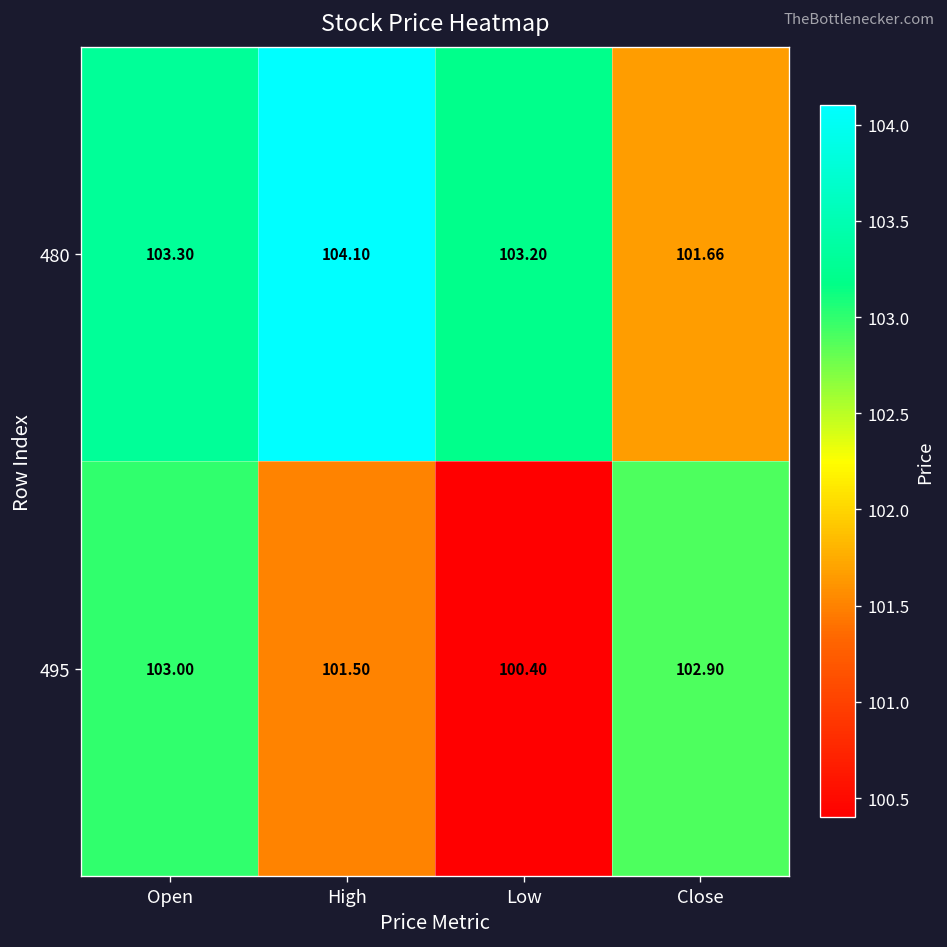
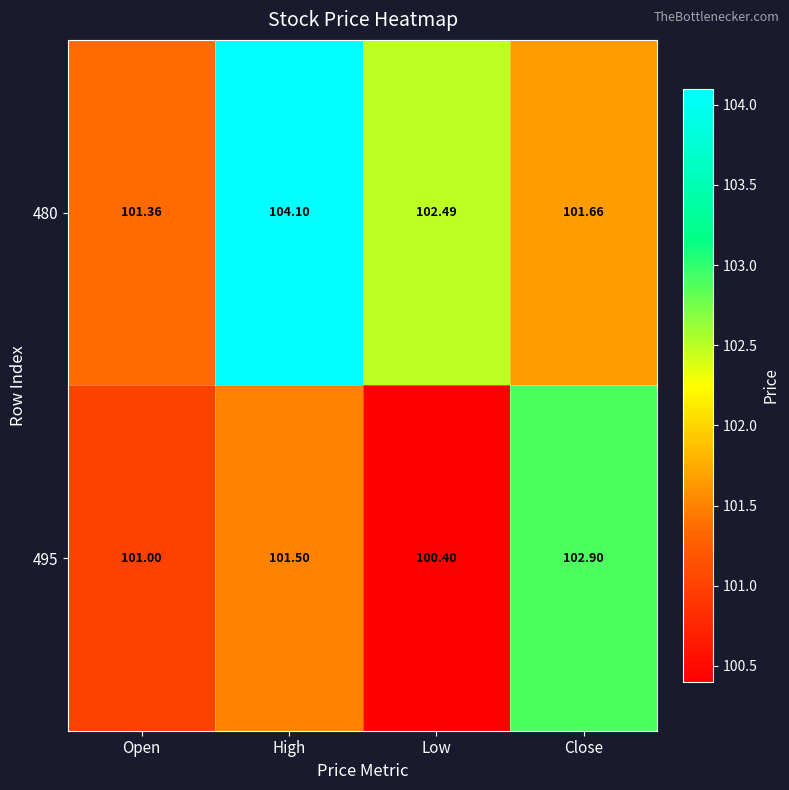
480, Open: 103.30 -> 101.36
480, Low: 103.20 -> 102.49
495, Open: 103.00 -> 101.00
